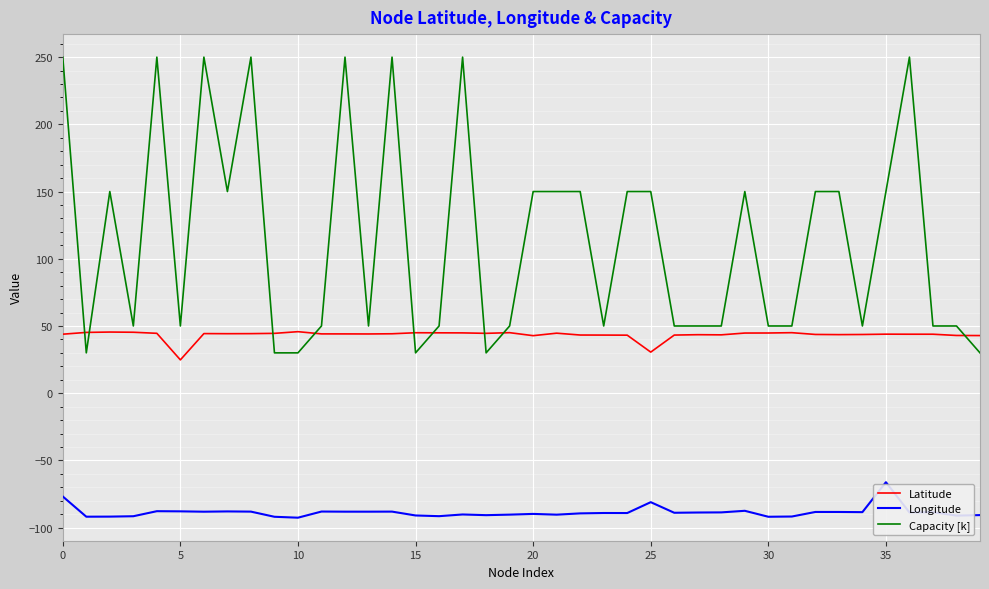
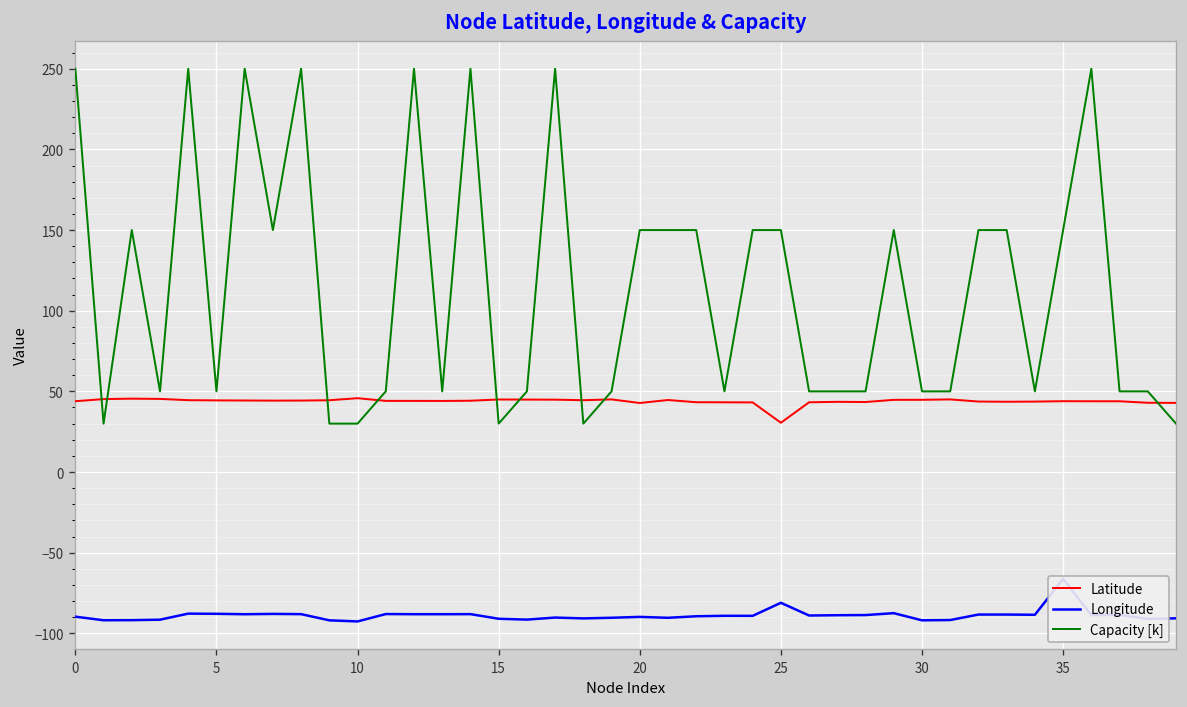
Longitude, 0: -77 -> -90
Latitude, 5: 25 -> 44
